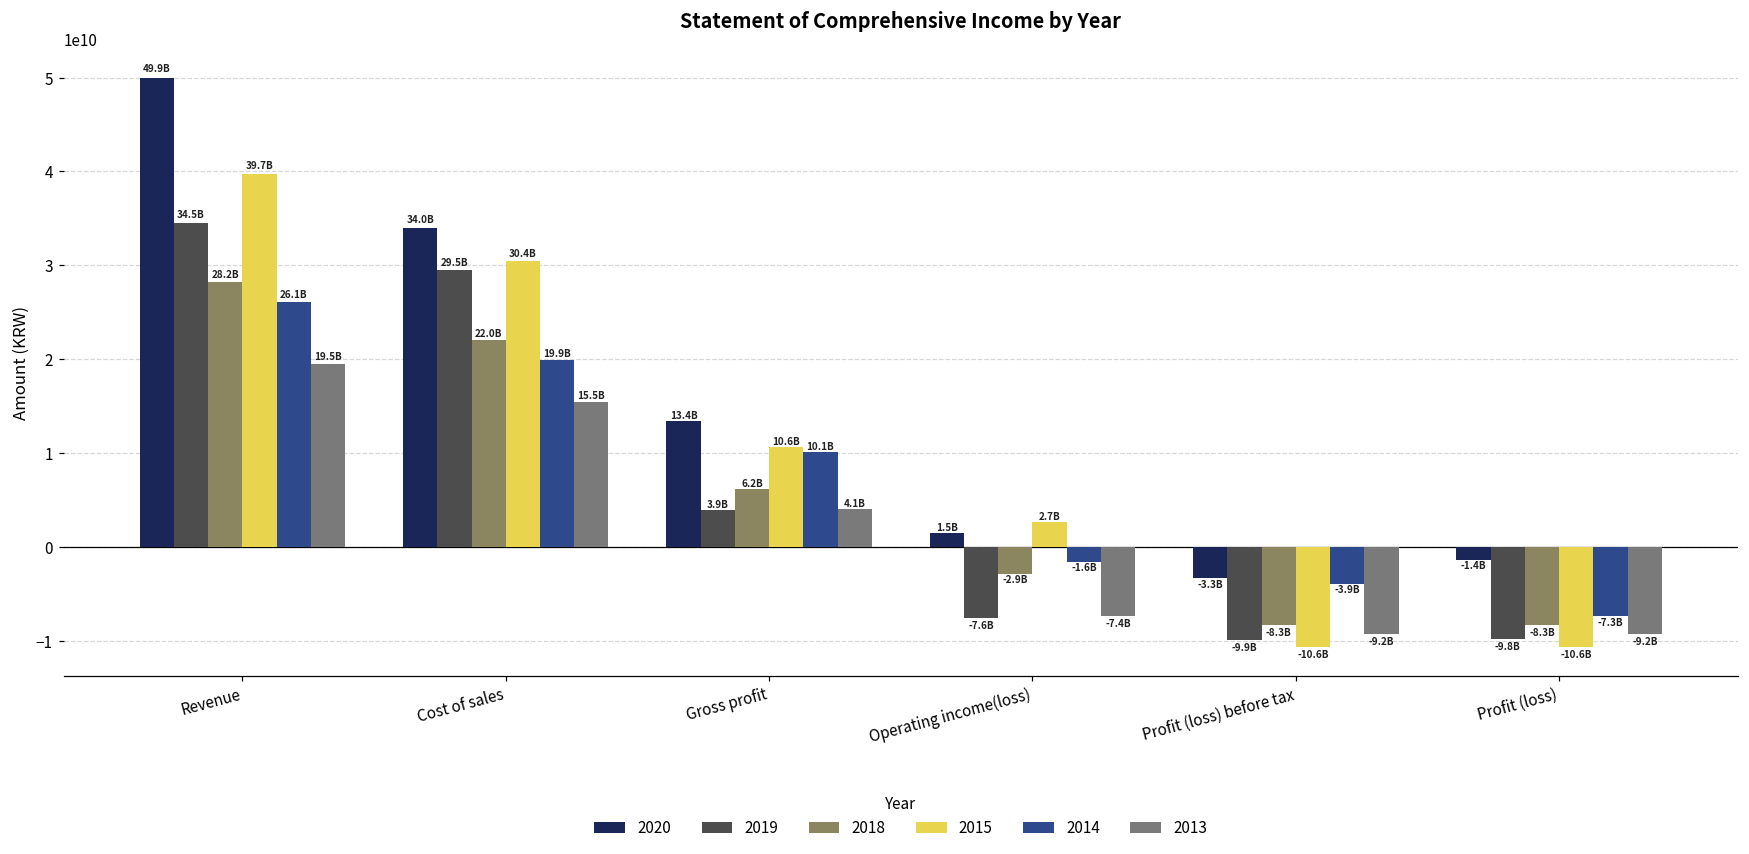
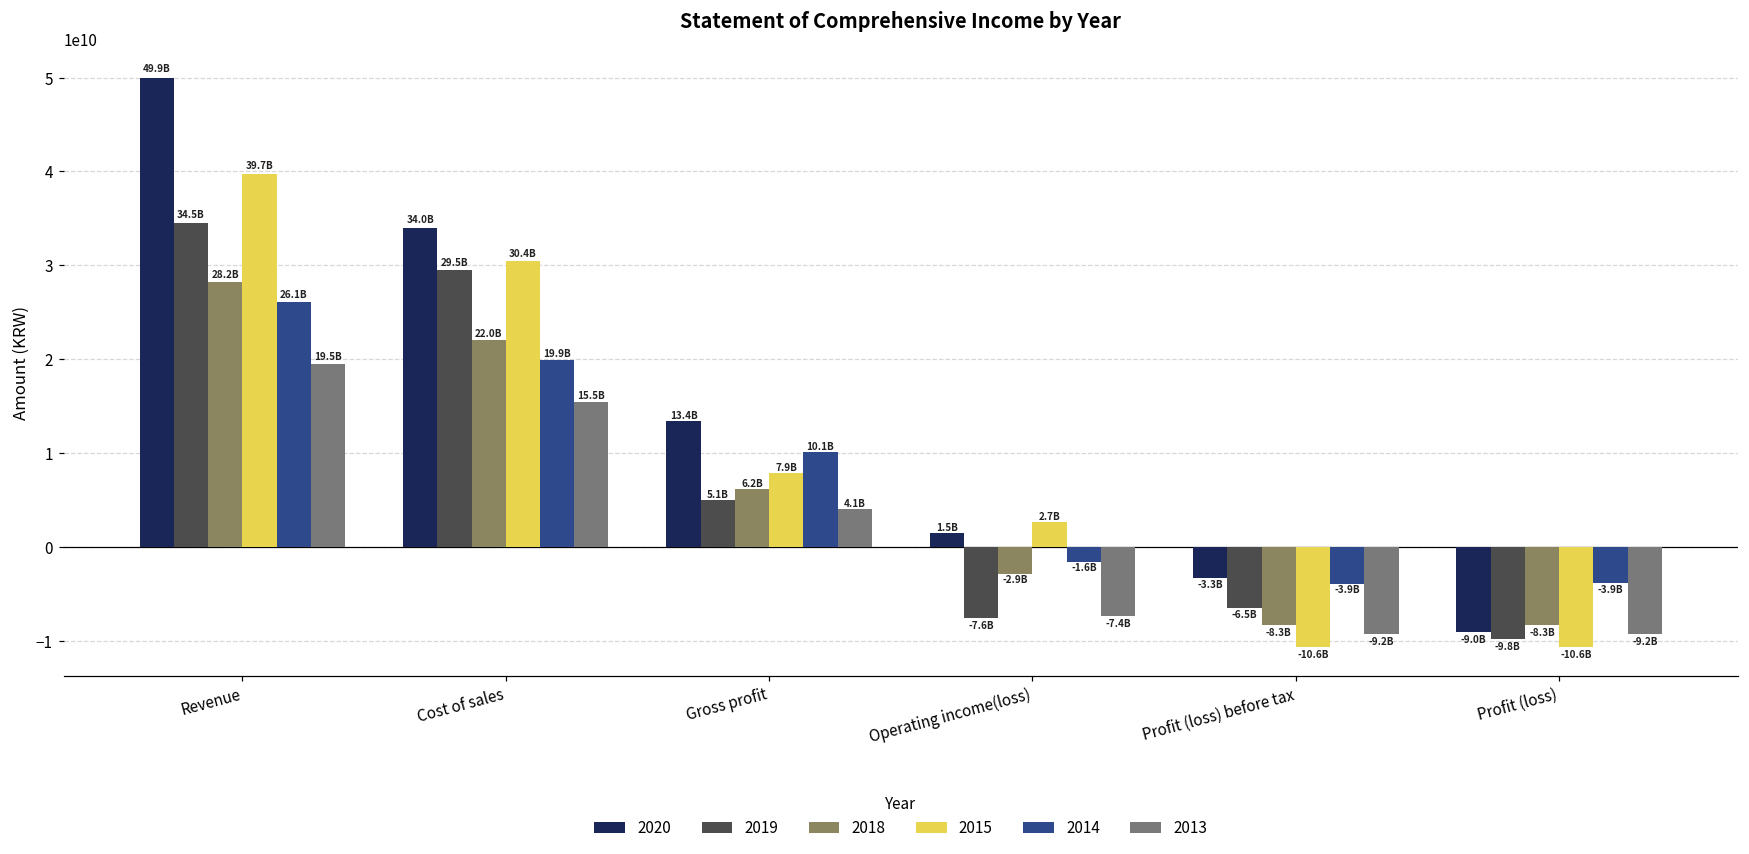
2019, Gross profit: 3.9B -> 5.1B
2015, Gross profit: 10.6B -> 7.9B
2019, Profit (loss) before tax: -9.9B -> -6.5B
2020, Profit (loss): -1.4B -> -9.0B
2014, Profit (loss): -7.3B -> -3.9B
